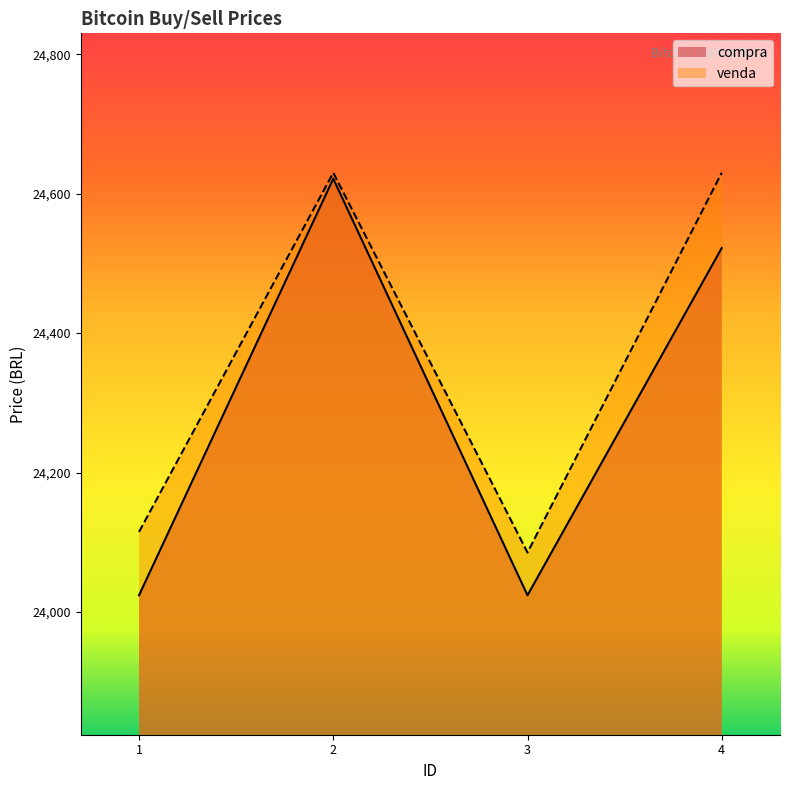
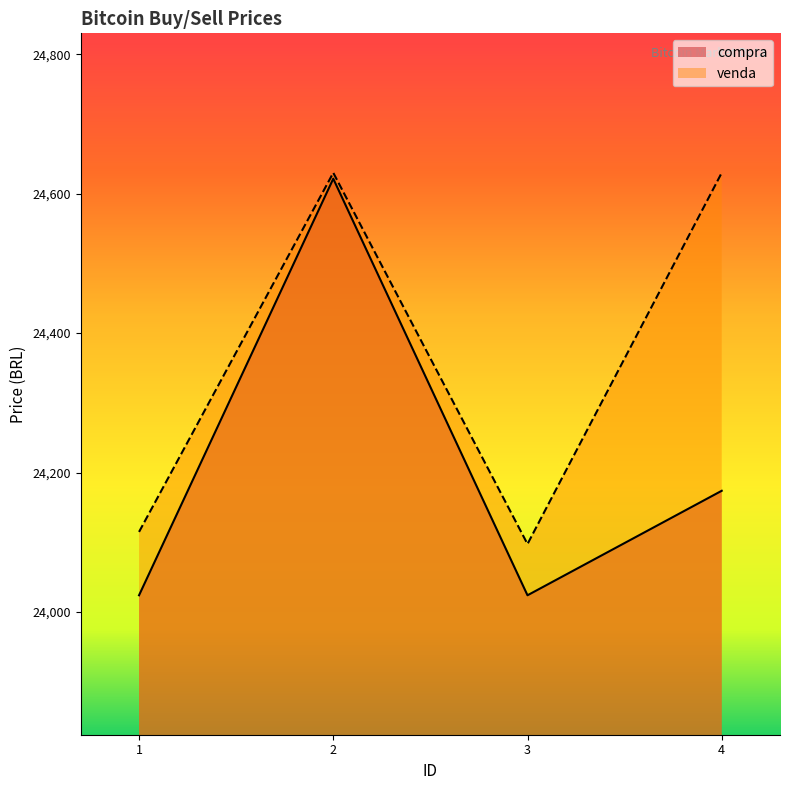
venda, 3: 24,090 -> 24,100
compra, 4: 24,520 -> 24,170
